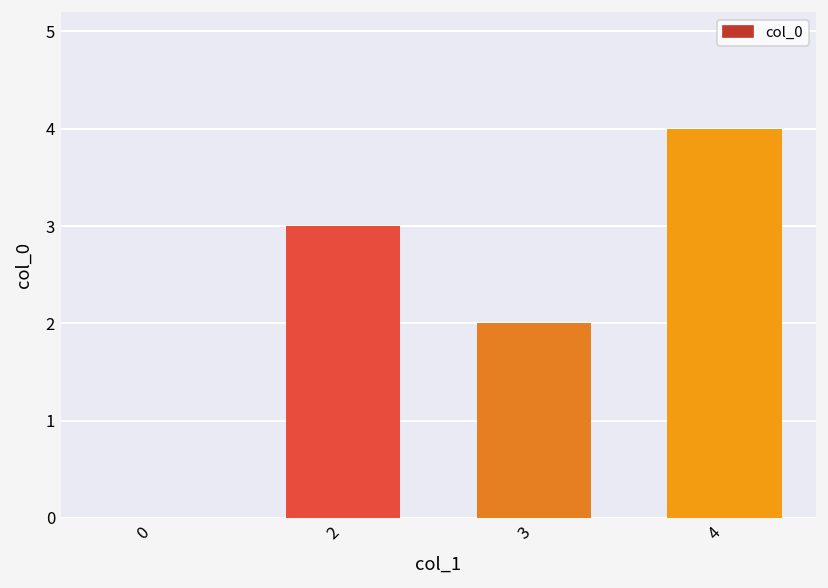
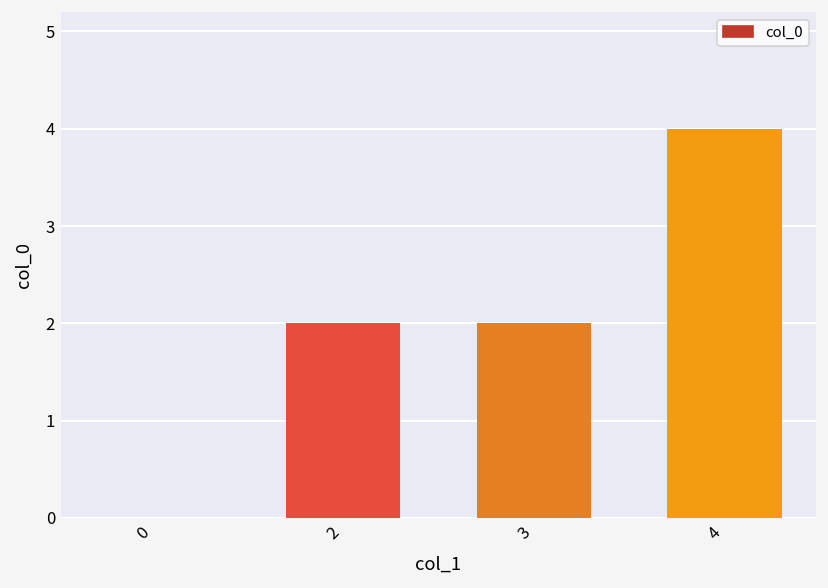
2: 3 -> 2
